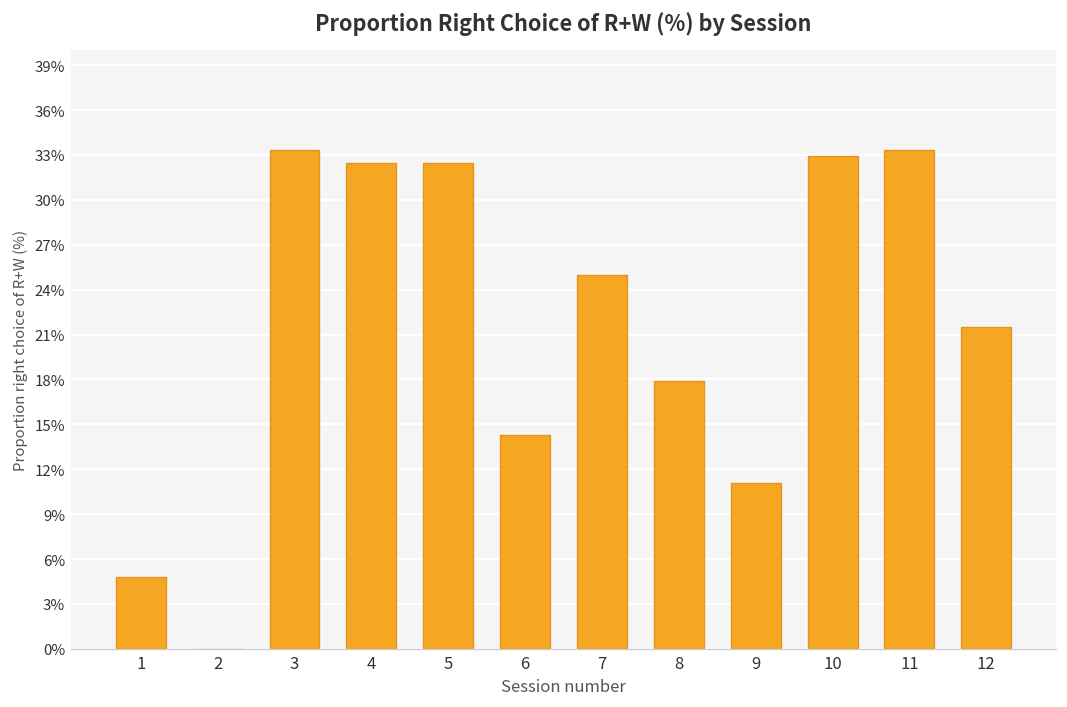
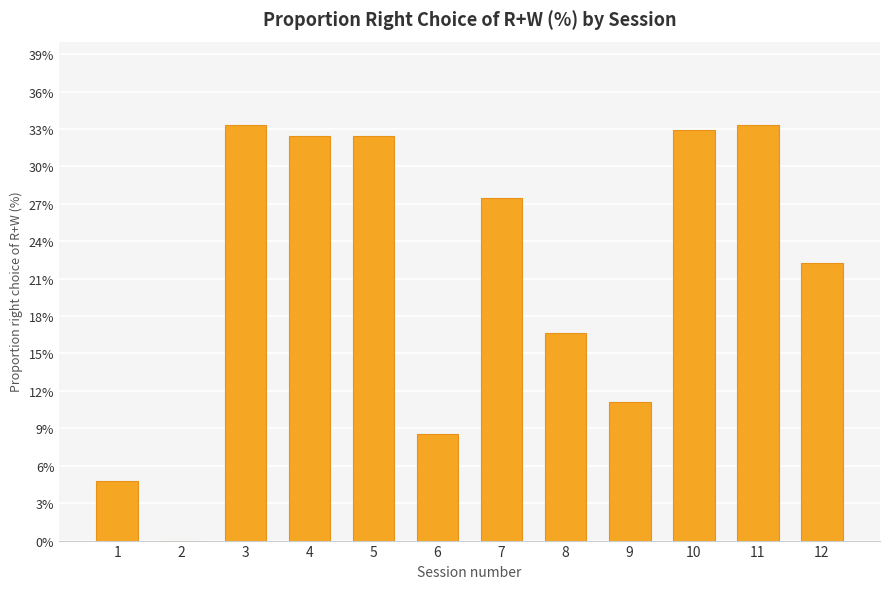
6: 14.3% -> 8.6%
7: 25.0% -> 27.5%
8: 17.9% -> 16.7%
12: 21.5% -> 22.2%
